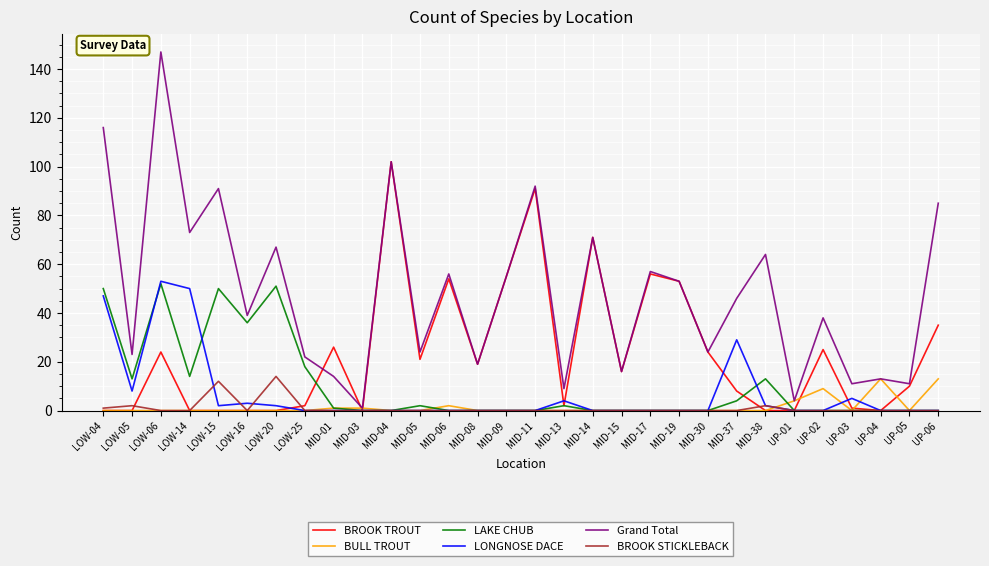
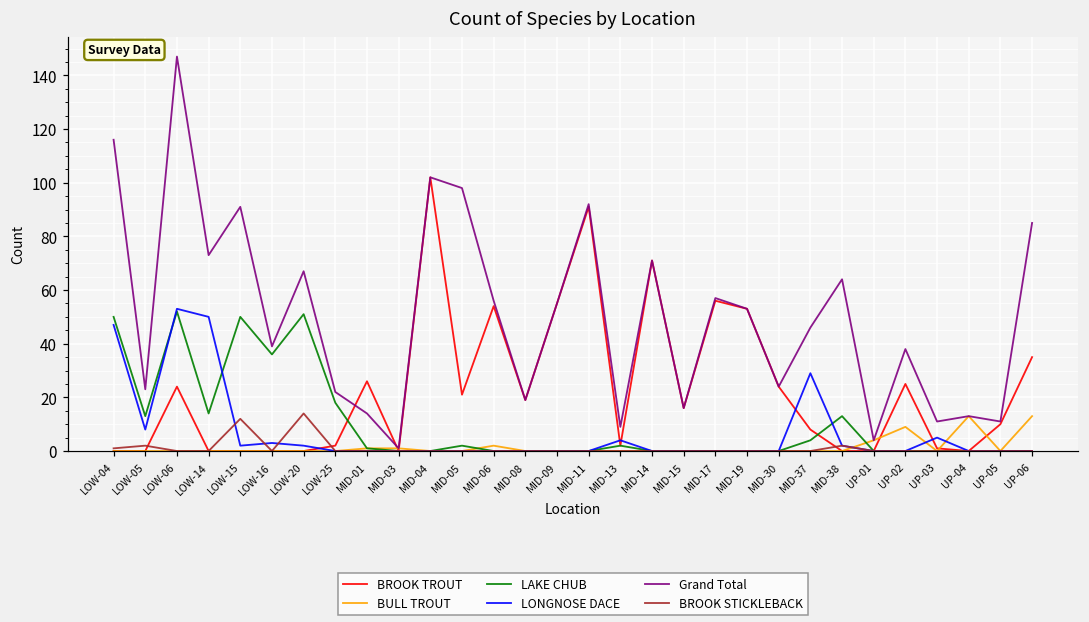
Grand Total, MID-05: 24 -> 98
